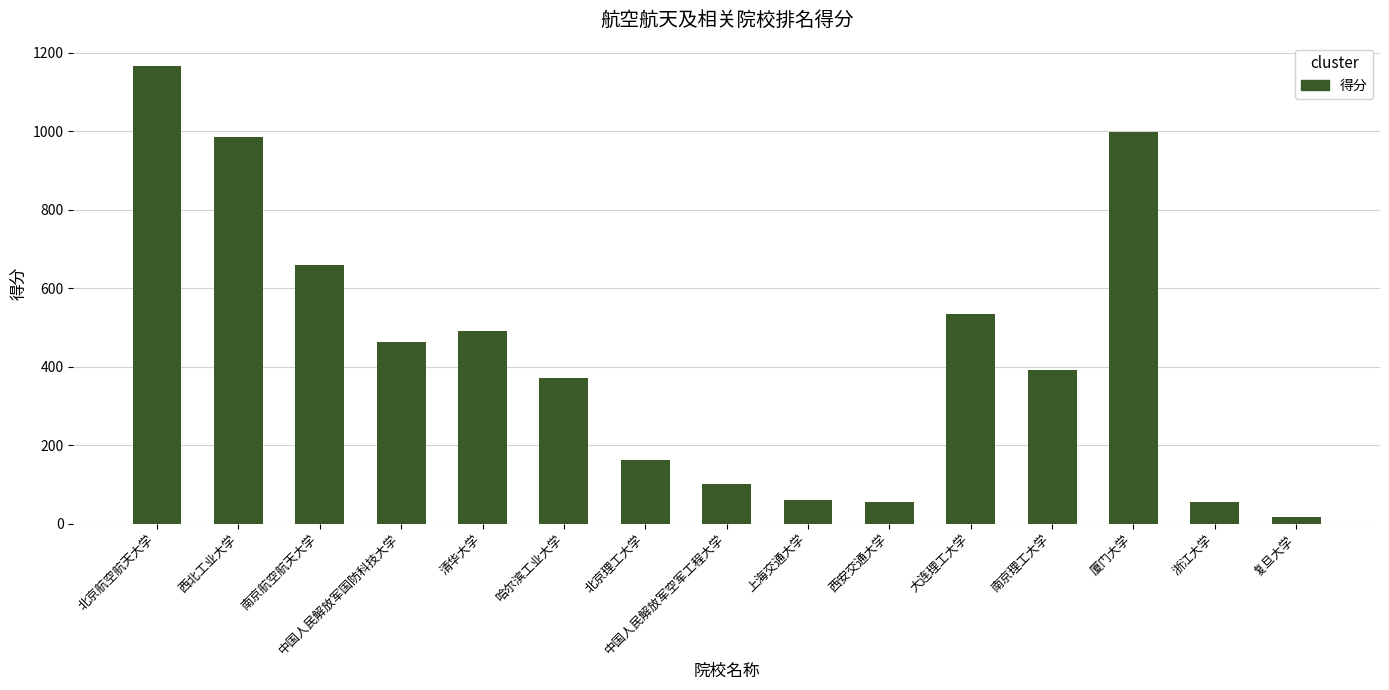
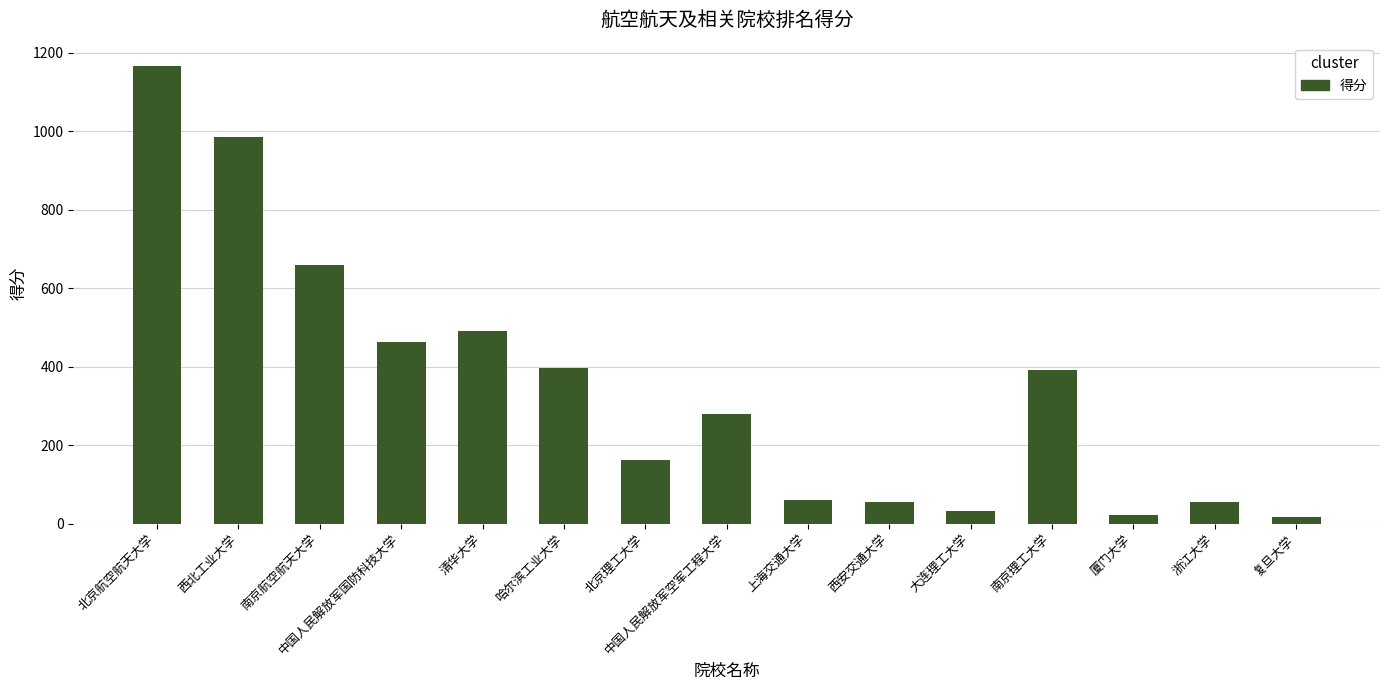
哈尔滨工业大学: 370 -> 400
中国人民解放军空军工程大学: 100 -> 280
大连理工大学: 540 -> 30
厦门大学: 1000 -> 20
